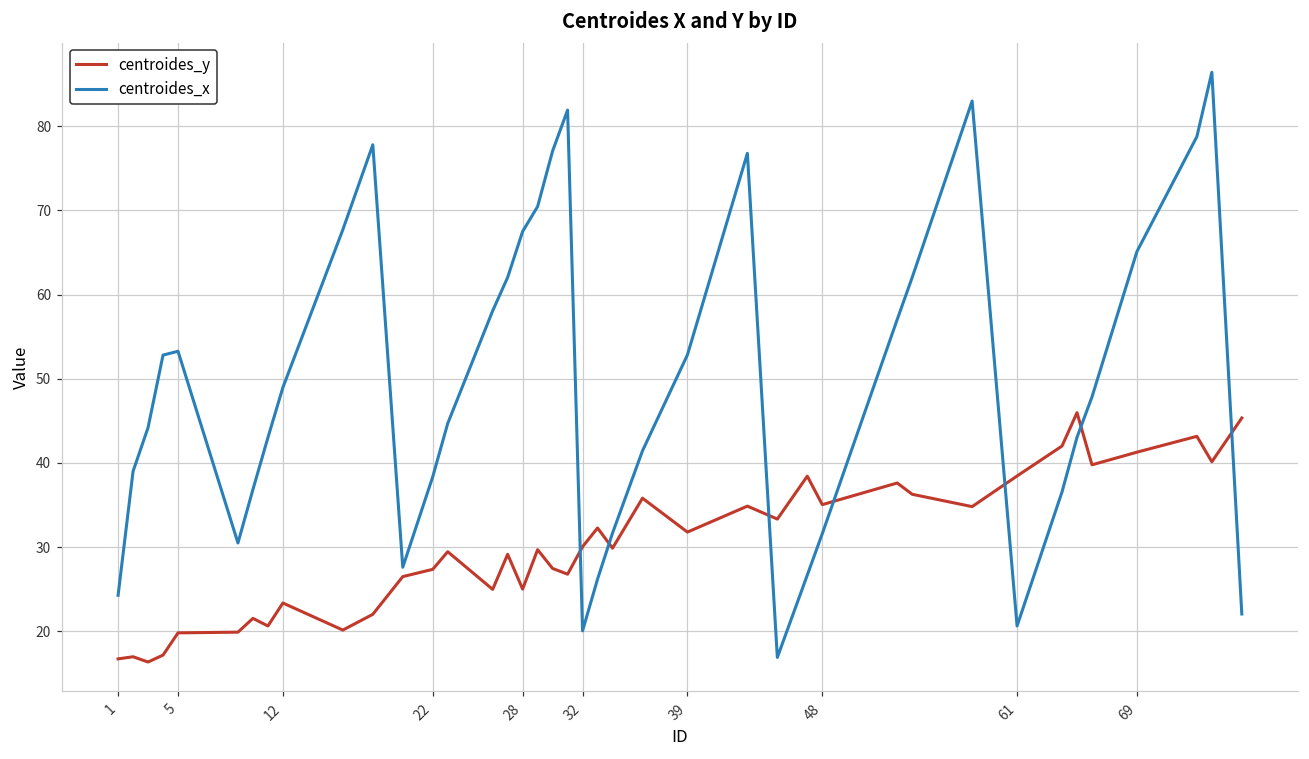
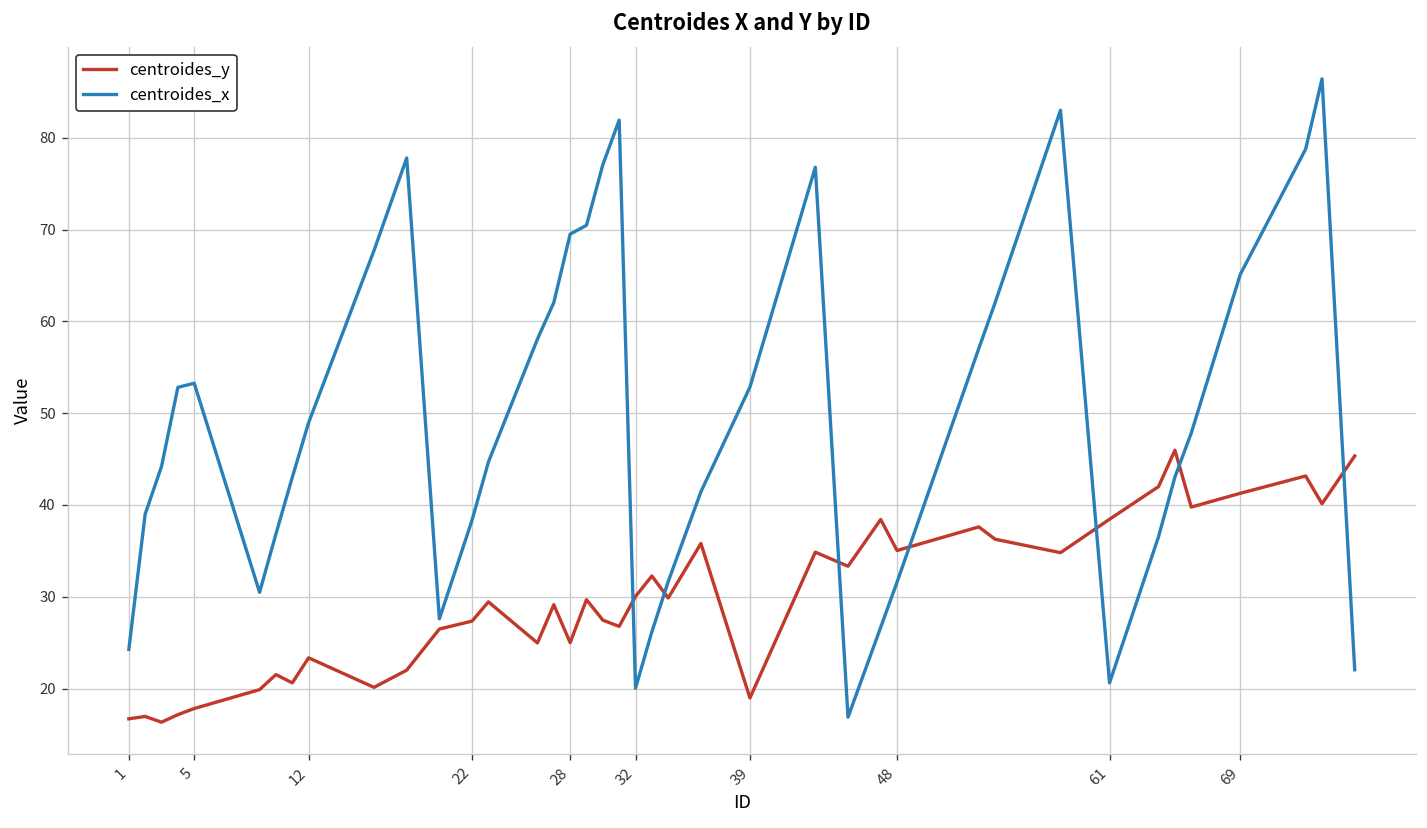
centroides_y, 5: 20 -> 18
centroides_x, 28: 68 -> 70
centroides_y, 39: 32 -> 19
